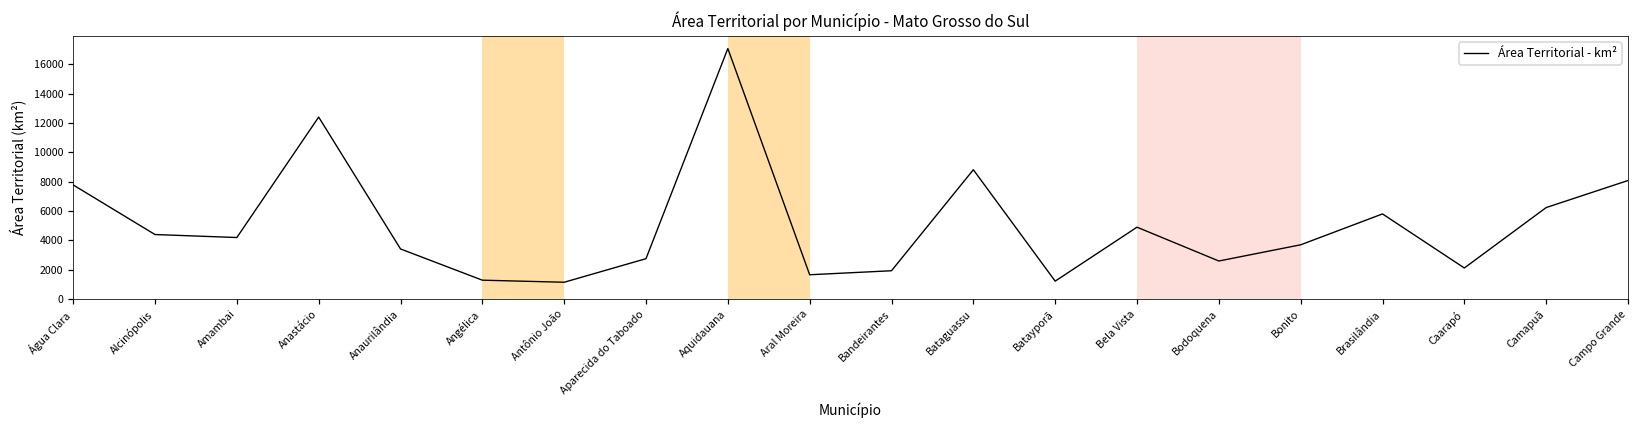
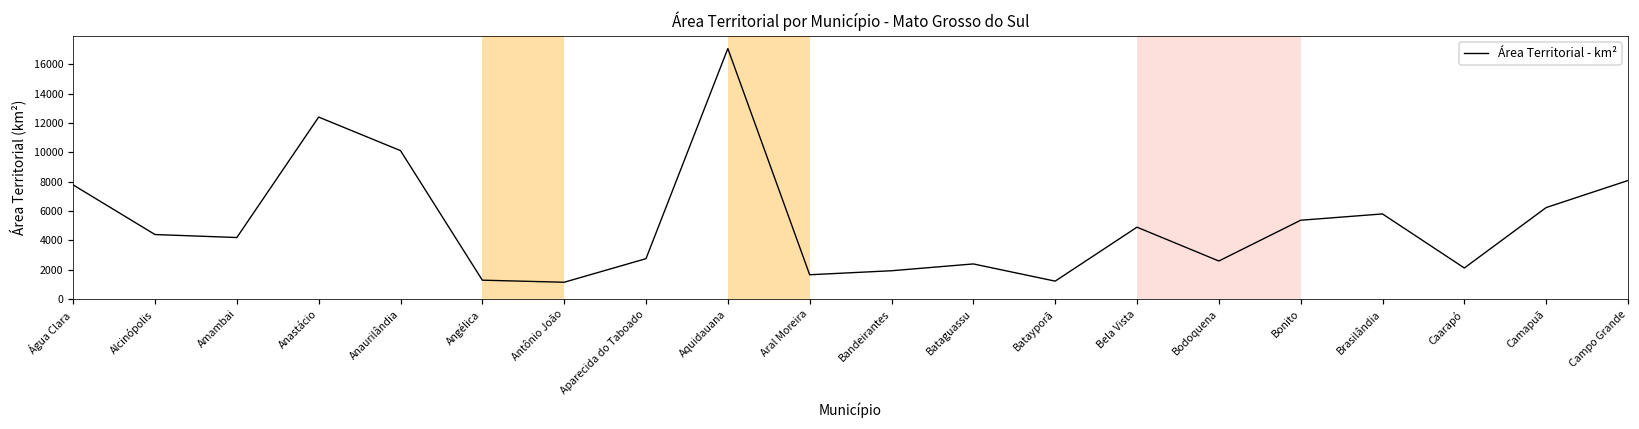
Anaurilândia: 3400 -> 10100
Bataguassu: 8800 -> 2400
Bonito: 3700 -> 5400
